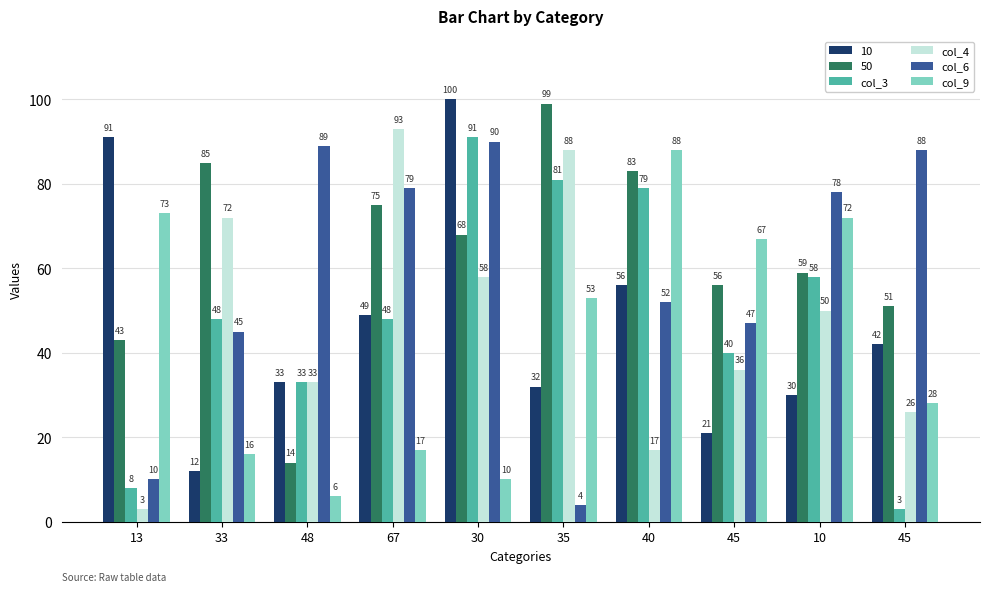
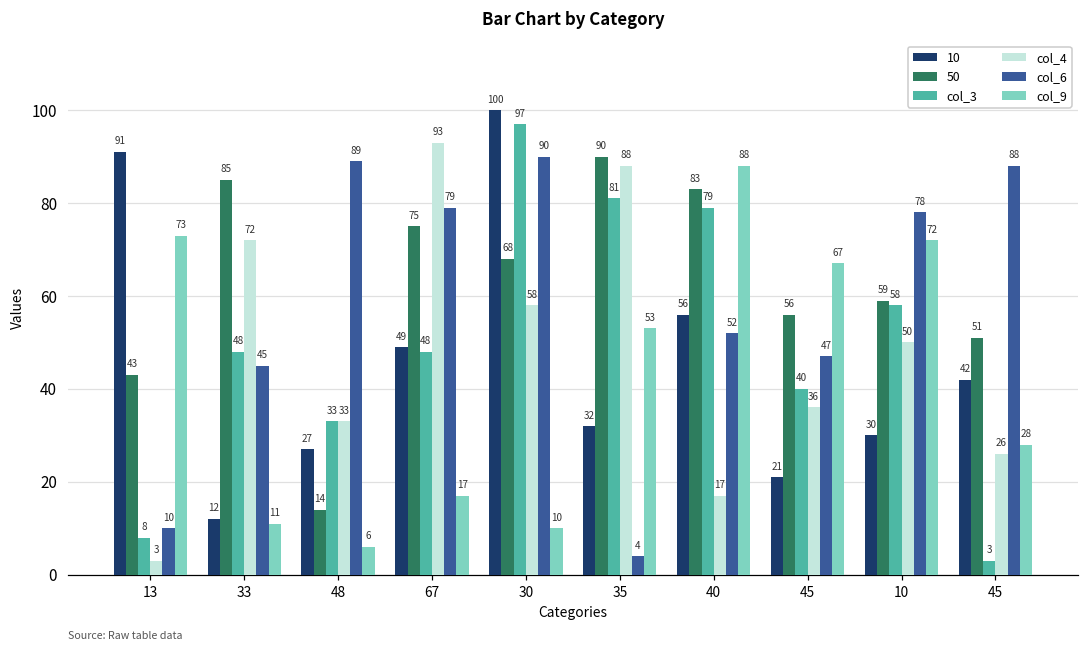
col_9, 33: 16 -> 11
10, 48: 33 -> 27
col_3, 30: 91 -> 97
50, 35: 99 -> 90
